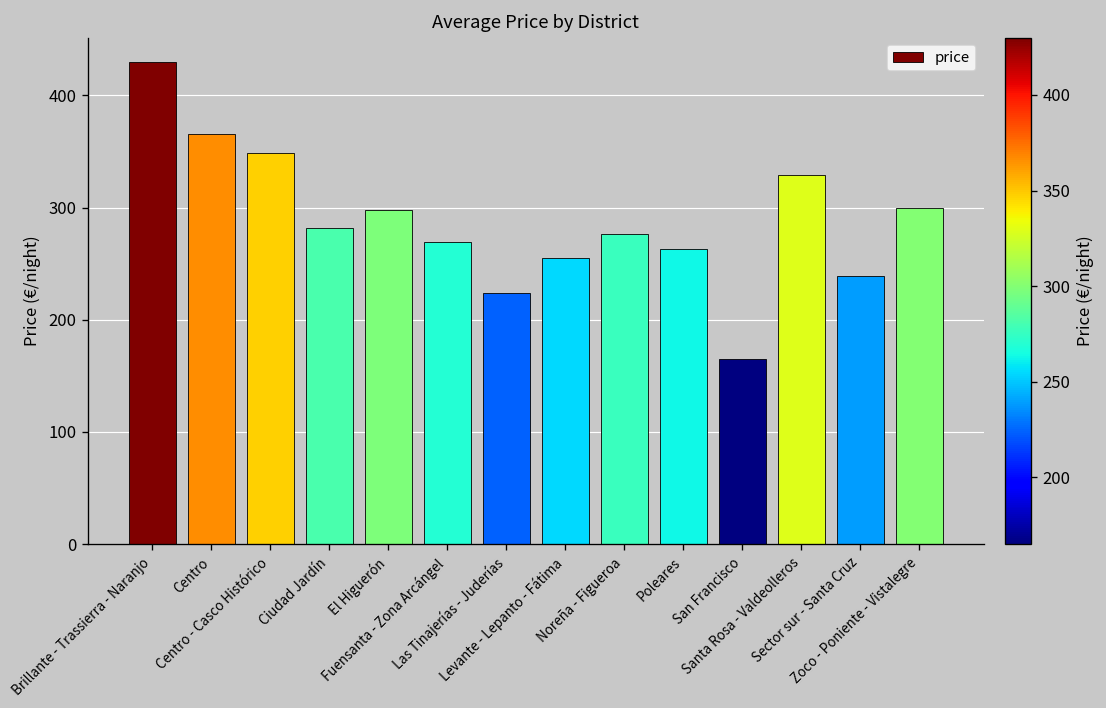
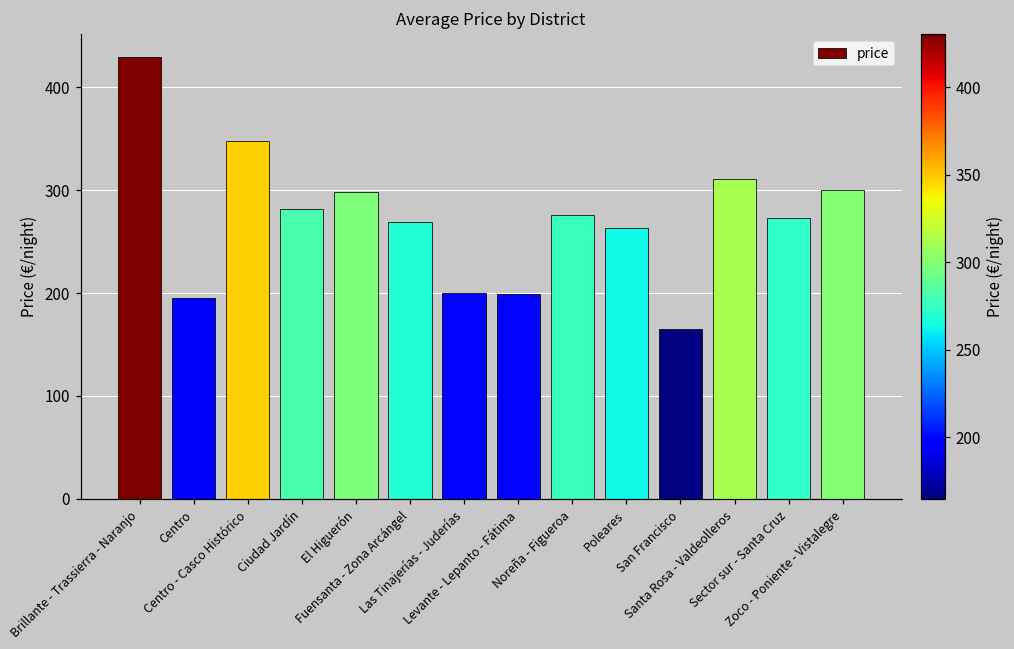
Centro: 370 -> 200
Las Tinajerías - Juderías: 220 -> 200
Levante - Lepanto - Fátima: 250 -> 200
Santa Rosa - Valdeolleros: 330 -> 310
Sector sur - Santa Cruz: 240 -> 270
